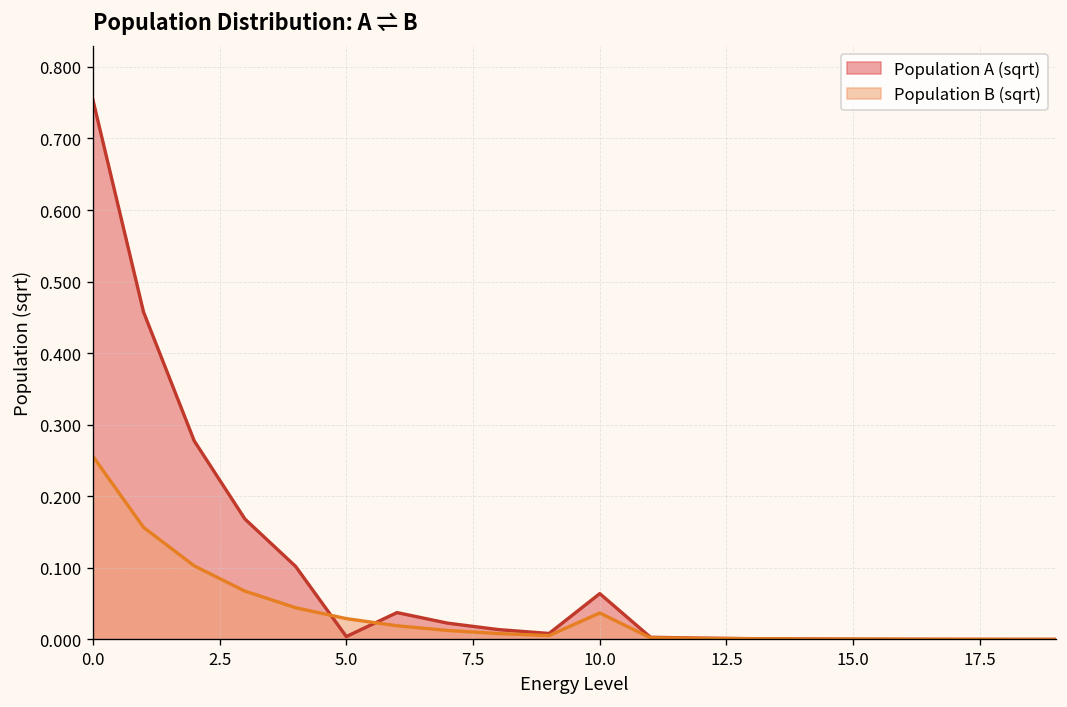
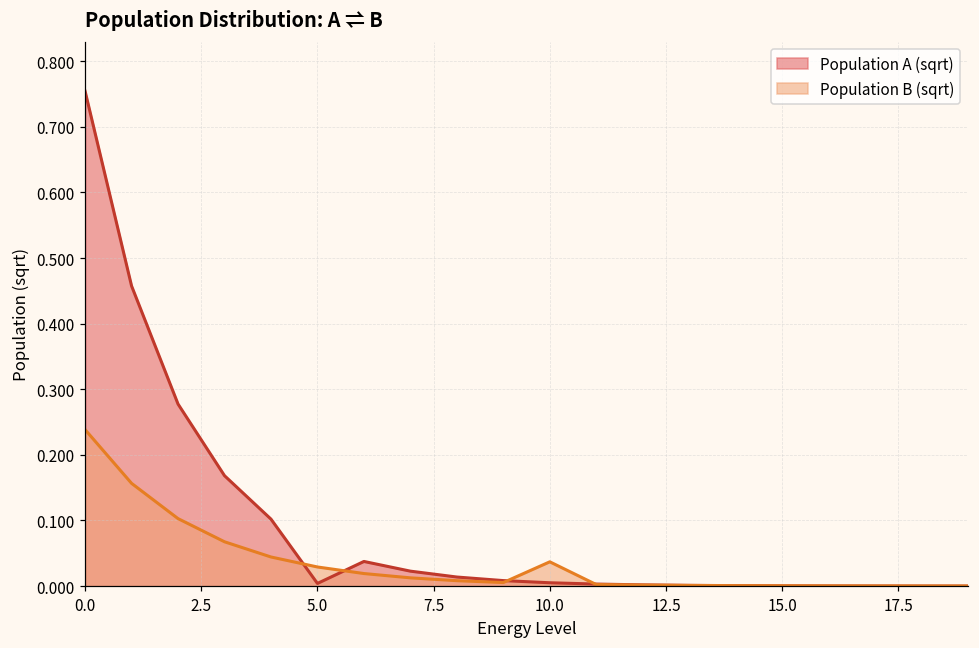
Population B (sqrt), 0.0: 0.26 -> 0.24
Population A (sqrt), 10.0: 0.06 -> 0.01
